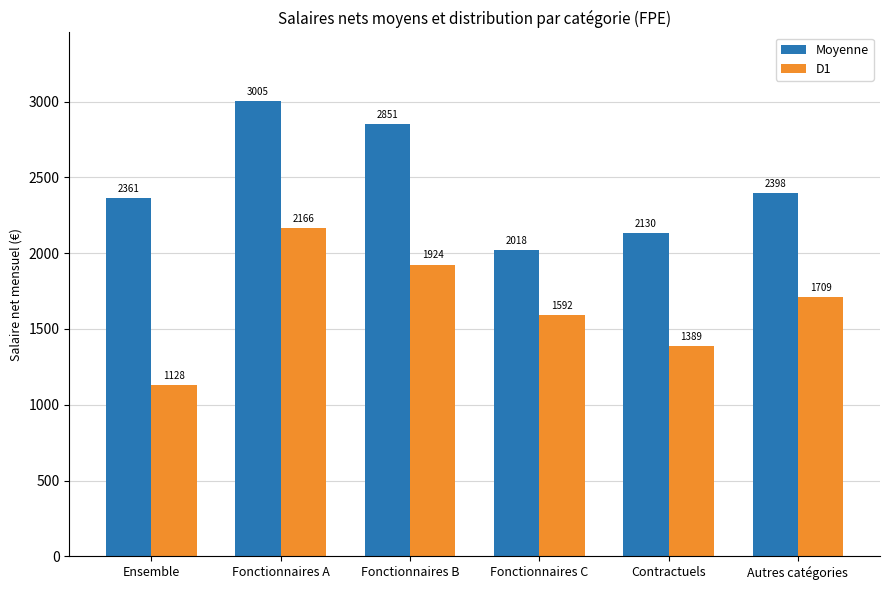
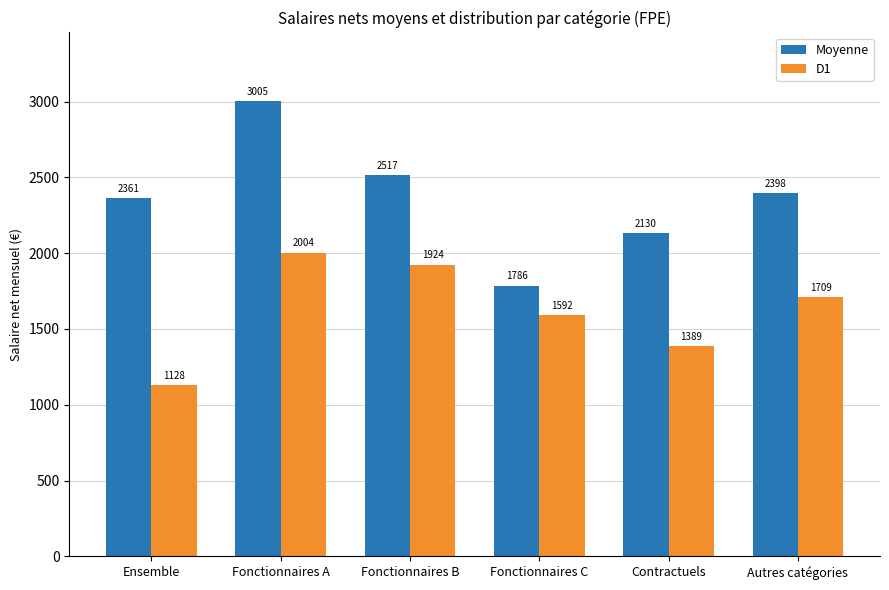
D1, Fonctionnaires A: 2166 -> 2004
Moyenne, Fonctionnaires B: 2851 -> 2517
Moyenne, Fonctionnaires C: 2018 -> 1786
